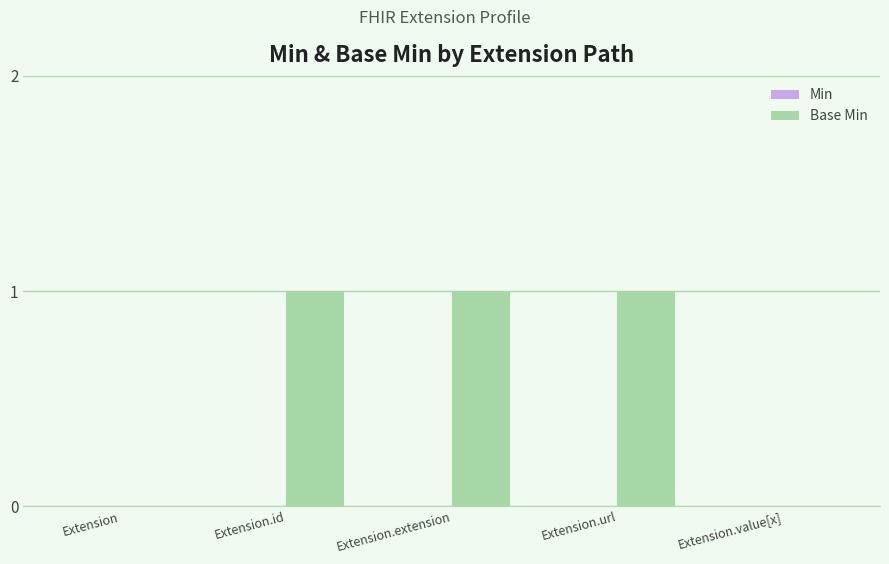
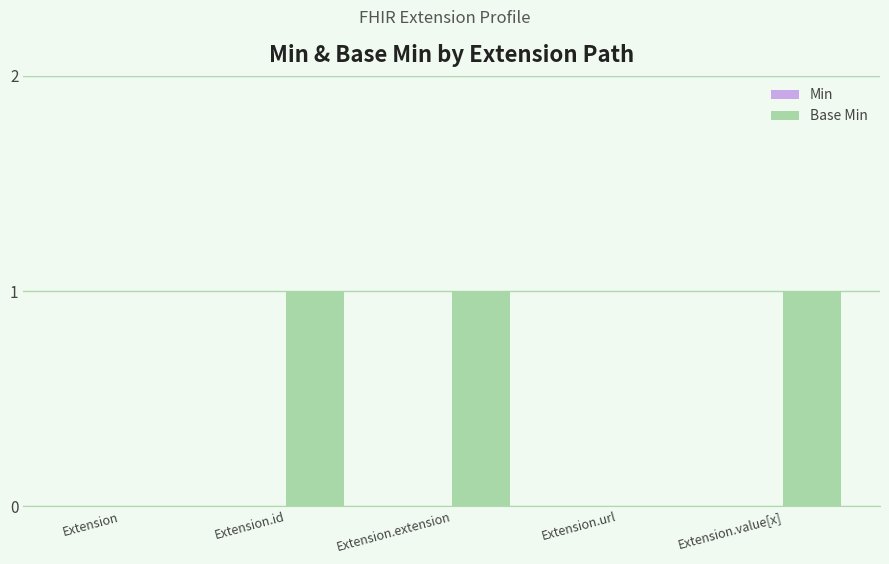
Base Min, Extension.url: 1 -> 0
Base Min, Extension.value[x]: 0 -> 1
